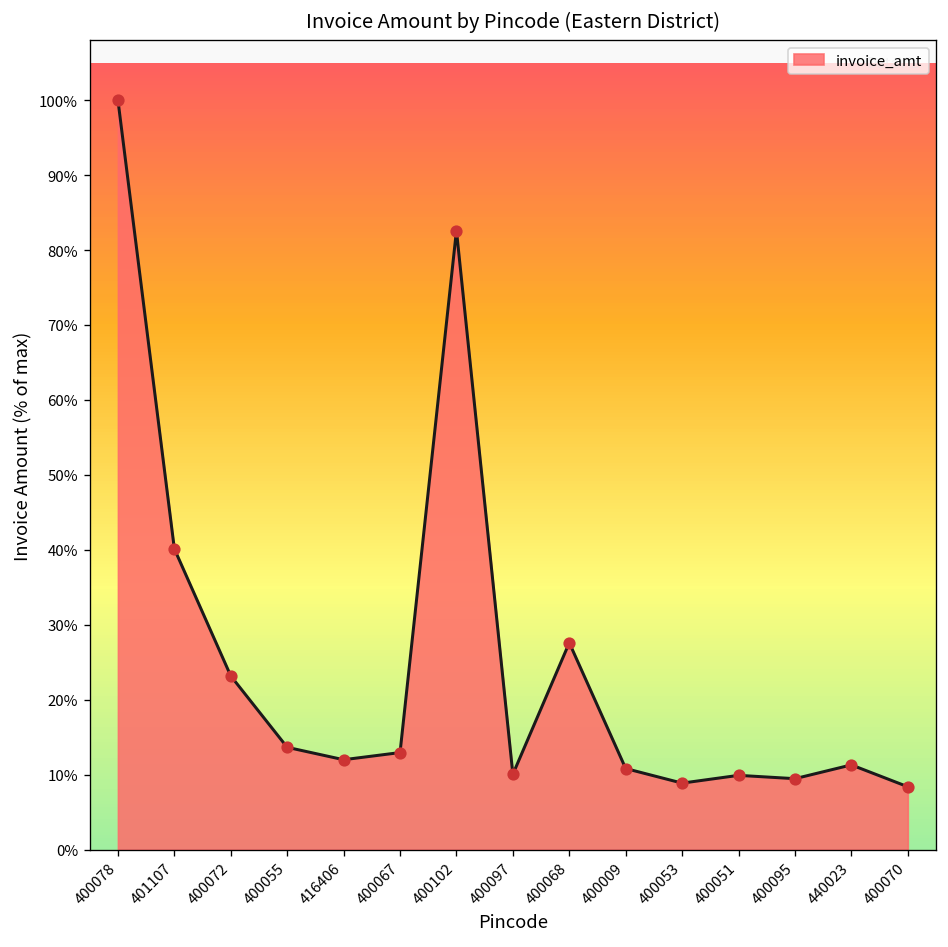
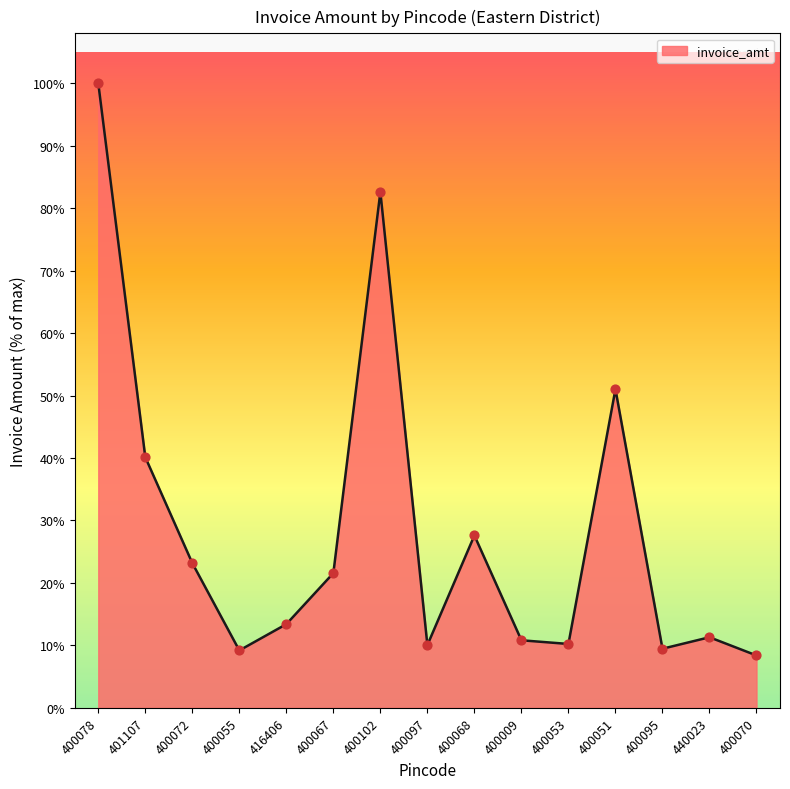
400055: 14% -> 9%
416406: 12% -> 13%
400067: 13% -> 22%
400053: 9% -> 10%
400051: 10% -> 51%
